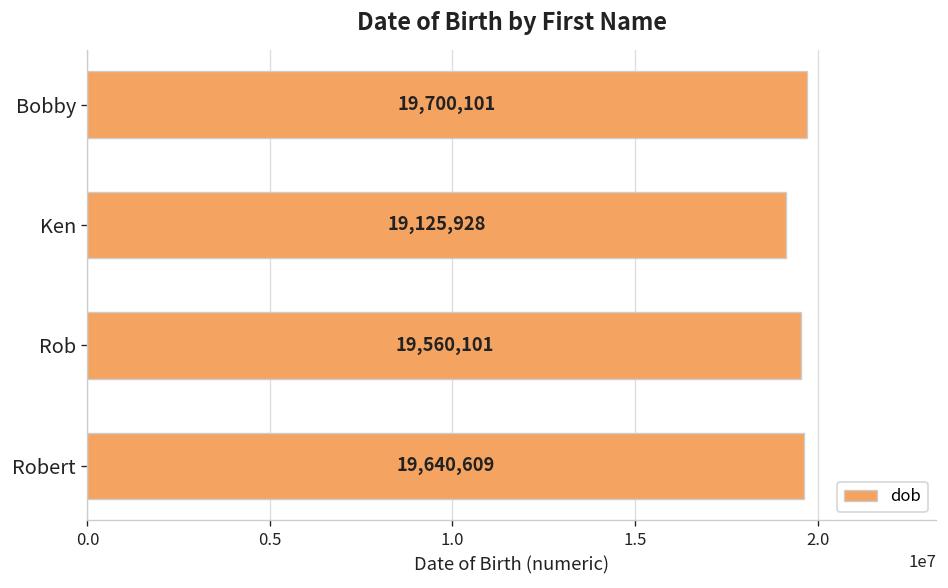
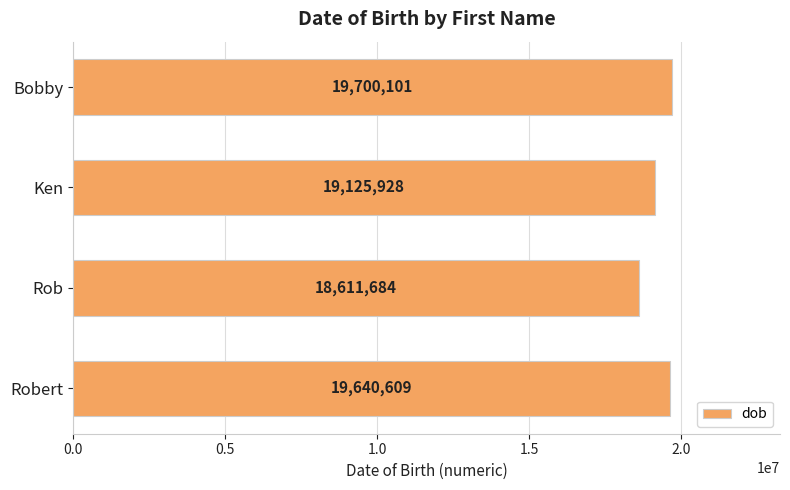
Rob: 19,560,101 -> 18,611,684
